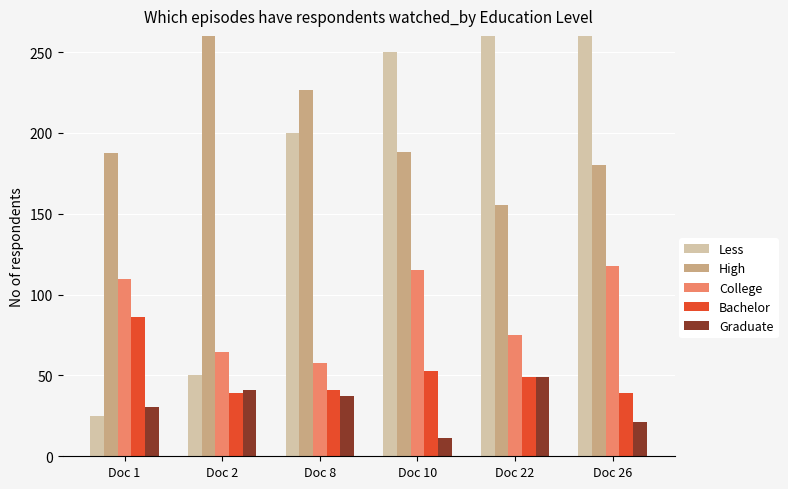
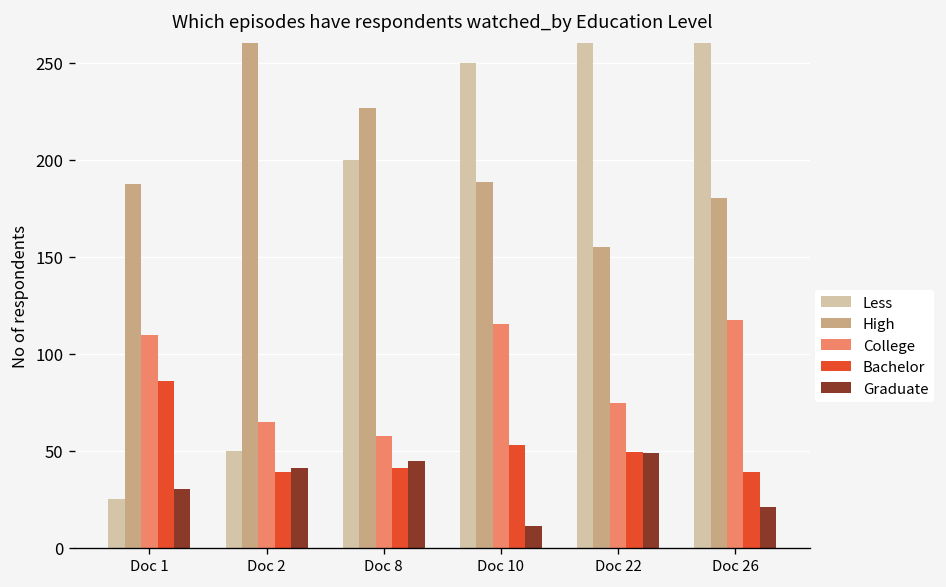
Graduate, Doc 8: 37 -> 45
